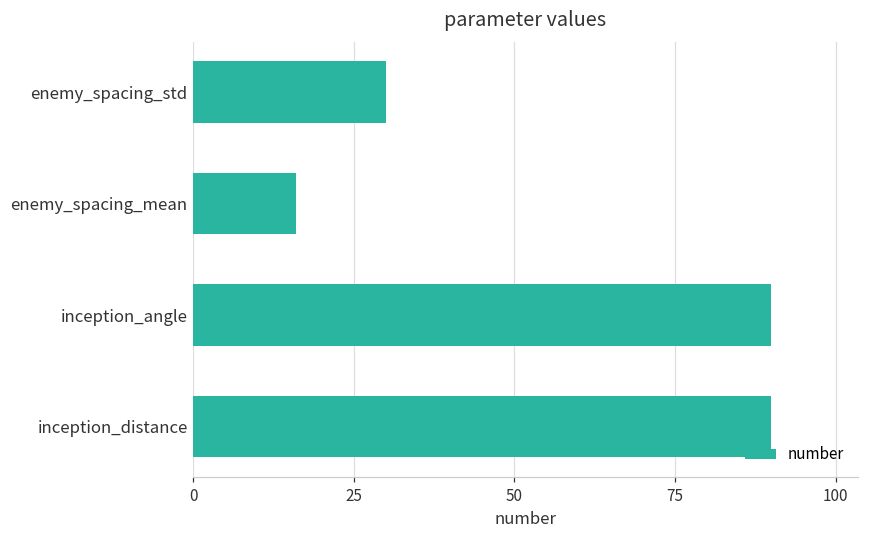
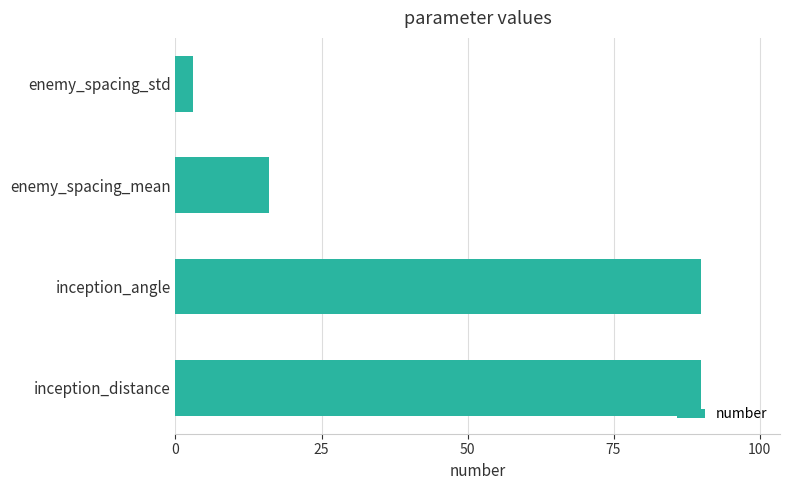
enemy_spacing_std: 30 -> 3
